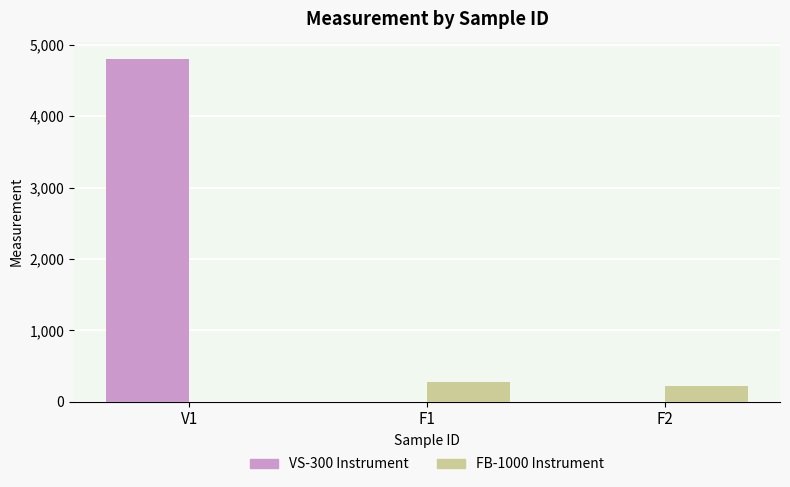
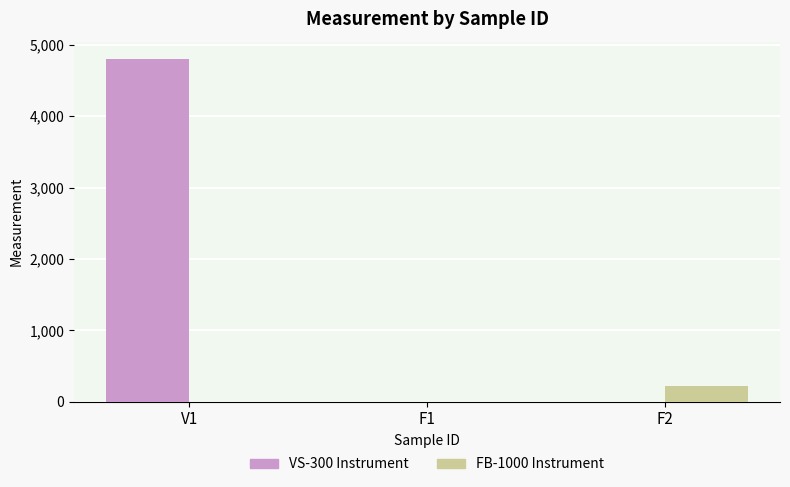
FB-1000 Instrument, F1: 300 -> 0
